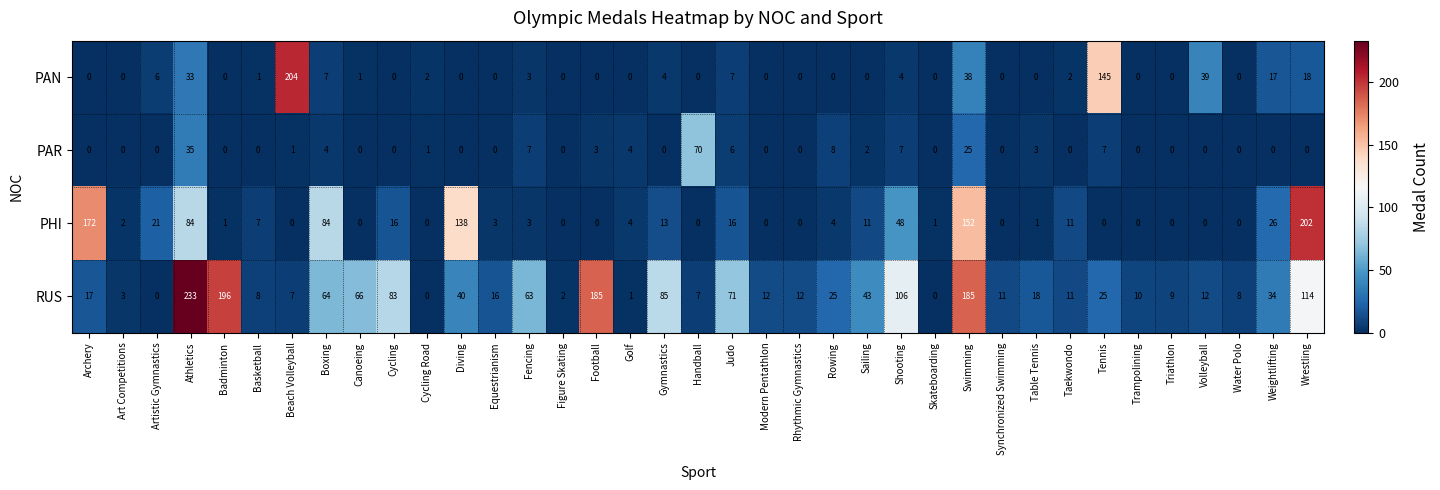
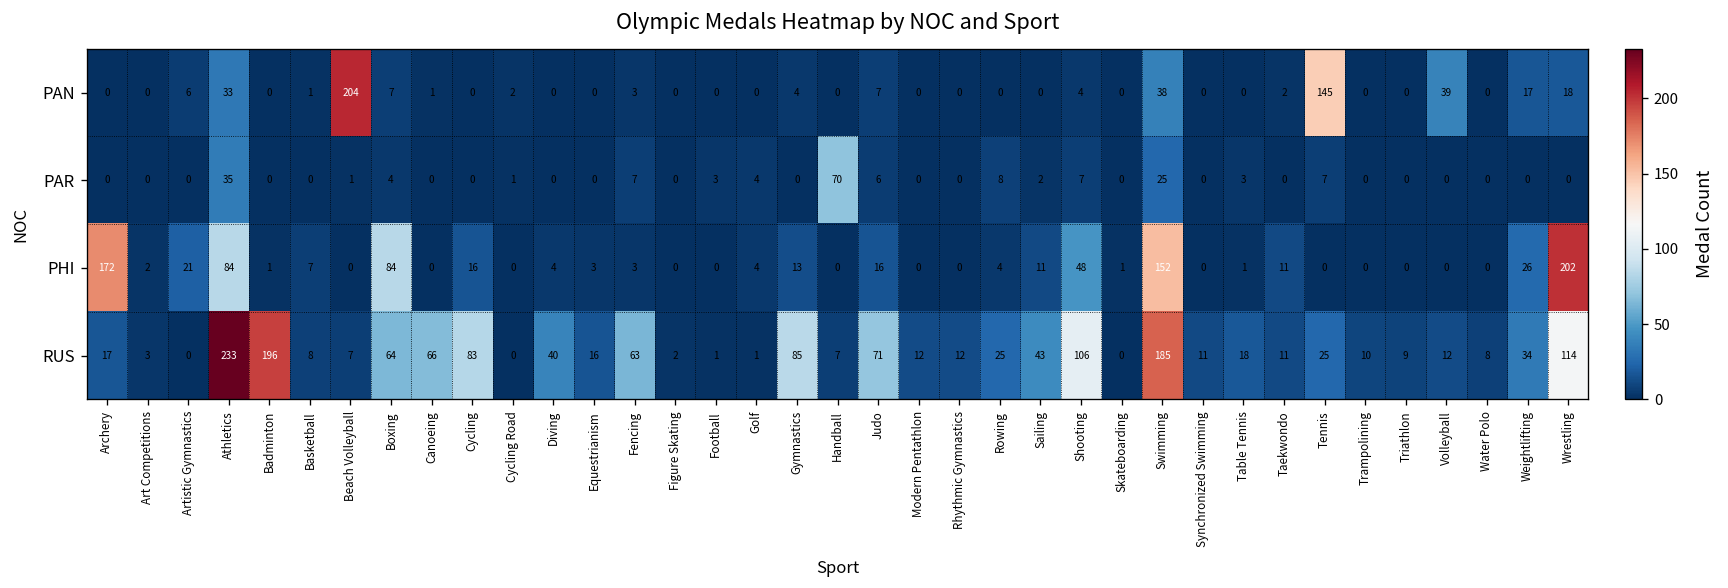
PHI, Diving: 138 -> 4
RUS, Football: 185 -> 1
